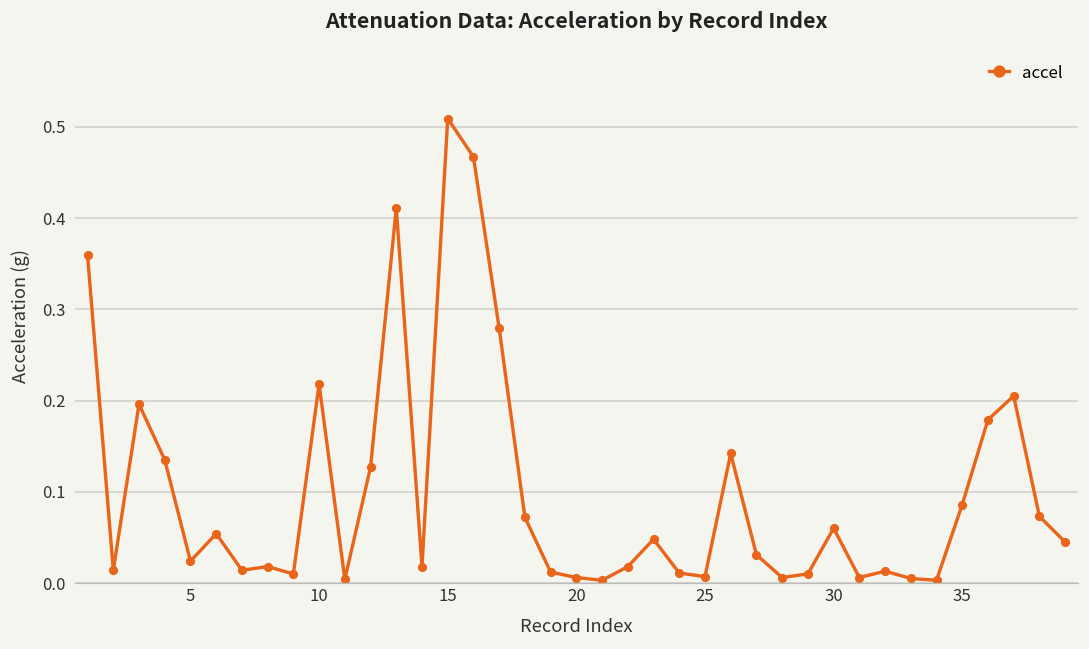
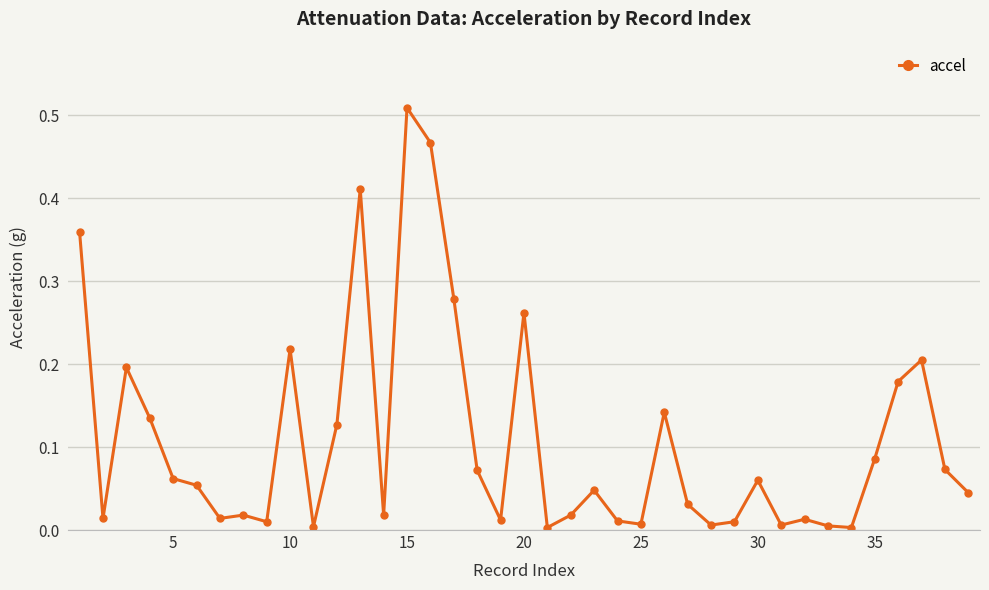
5: 0.02 -> 0.06
20: 0.01 -> 0.26
